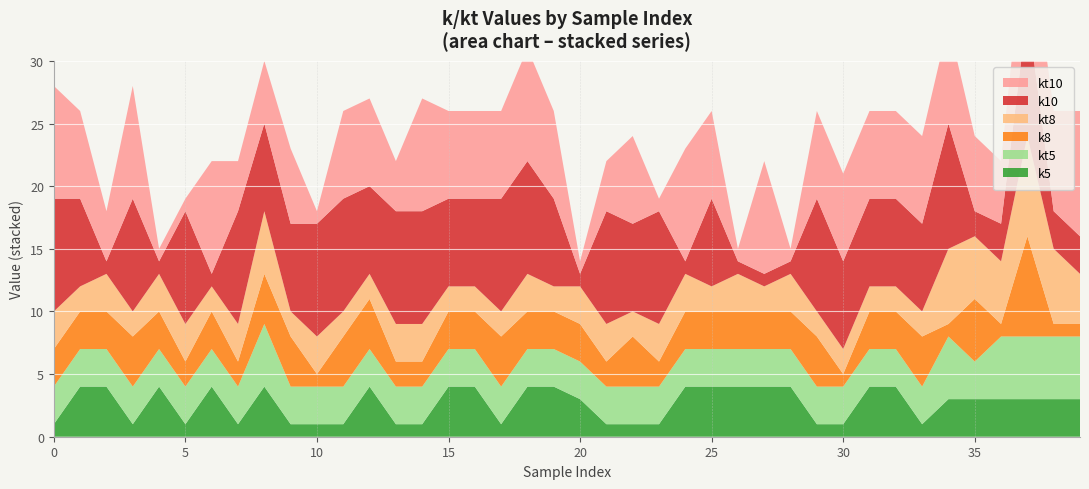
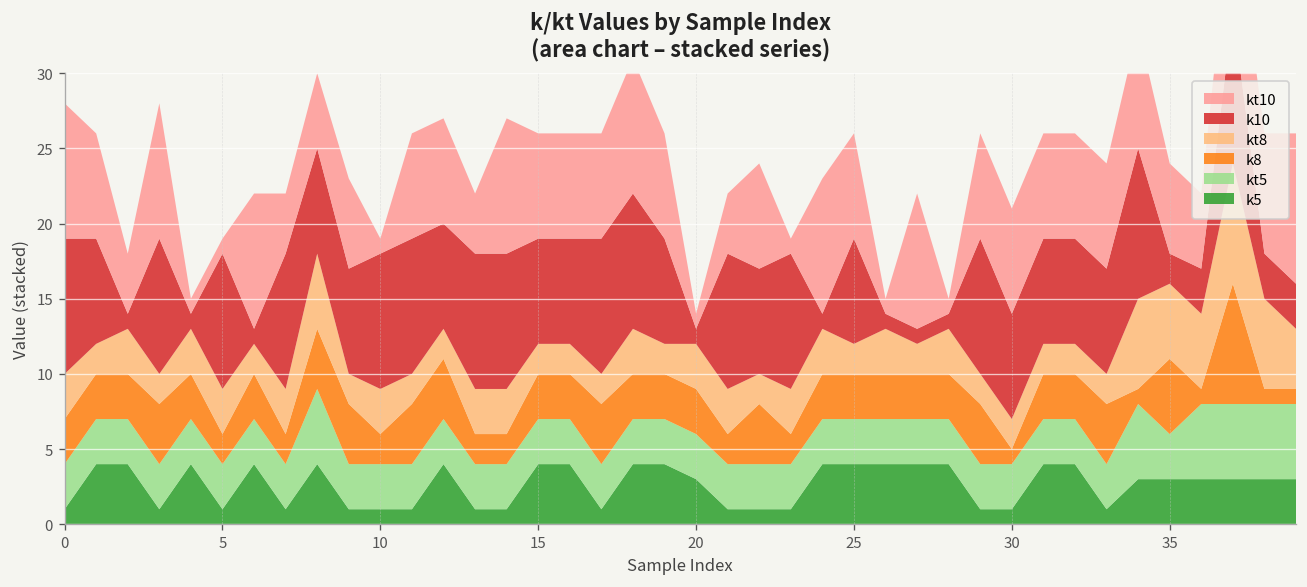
k8, 10: 1 -> 2
